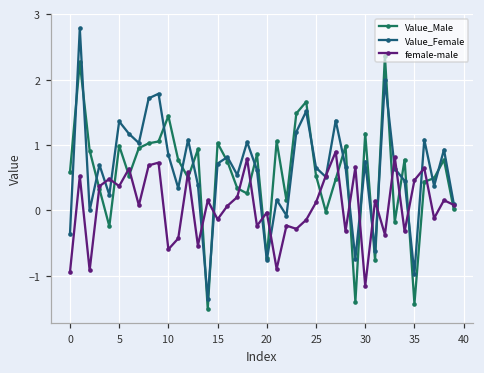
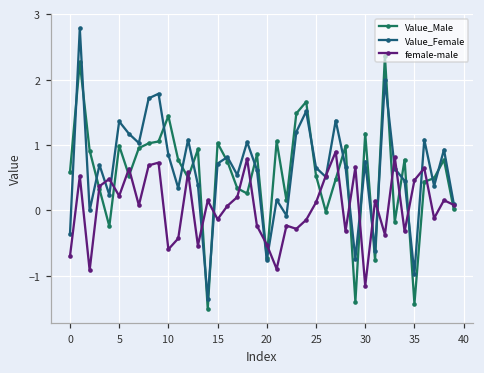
female-male, 0: -0.9 -> -0.7
female-male, 5: 0.4 -> 0.2
female-male, 20: 0.0 -> -0.5
